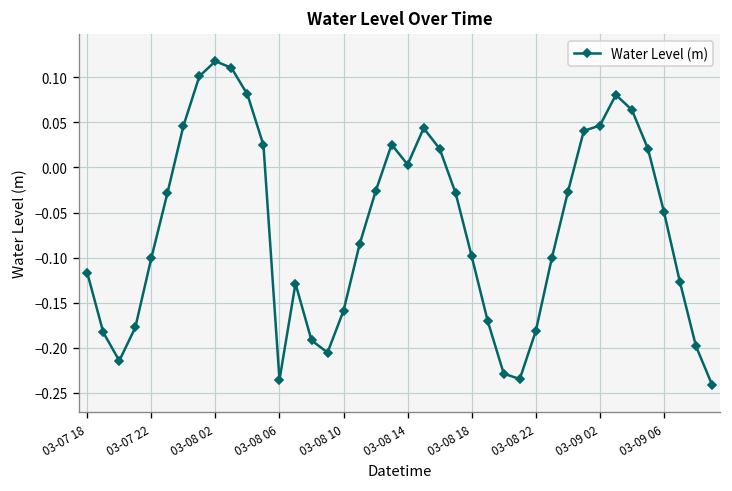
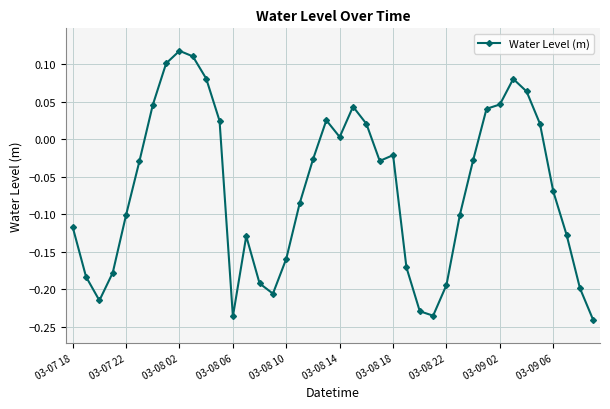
03-08 18: -0.10 -> -0.02
03-08 22: -0.18 -> -0.19
03-09 06: -0.05 -> -0.07
